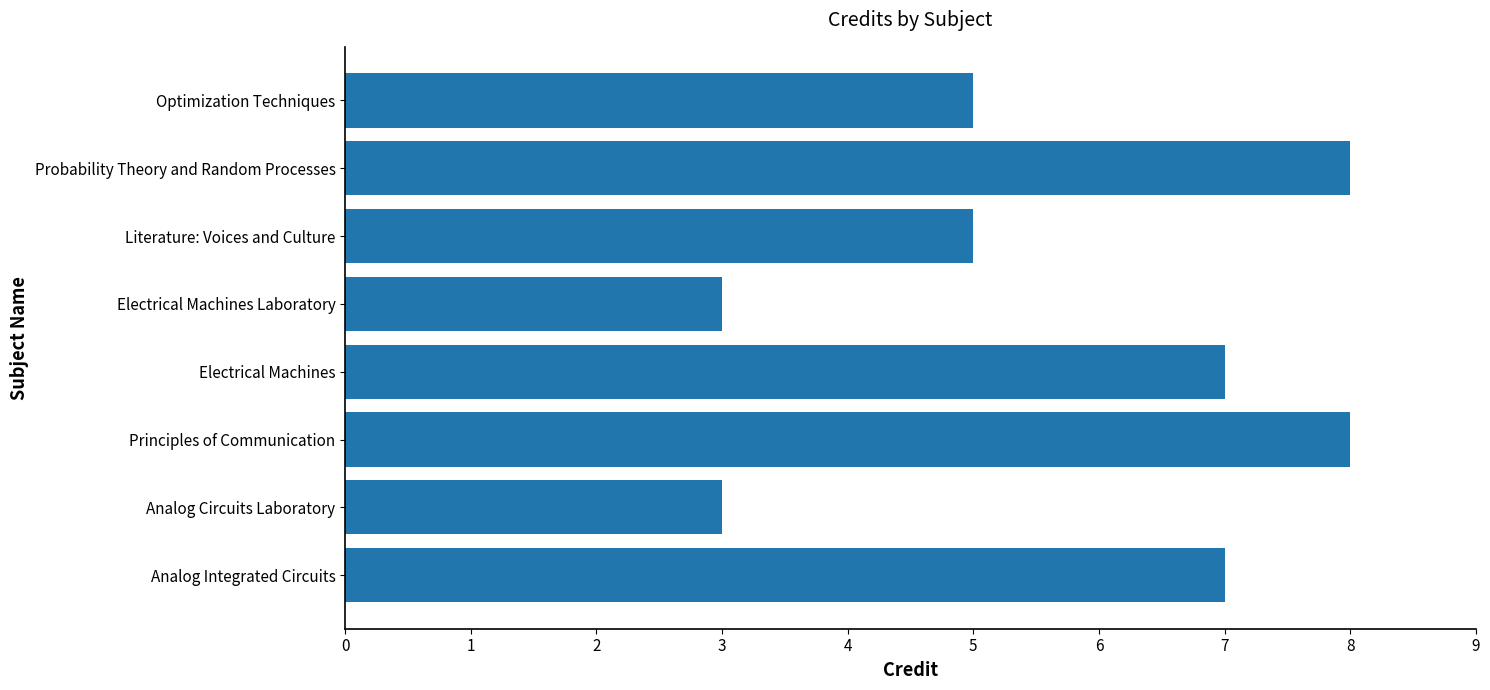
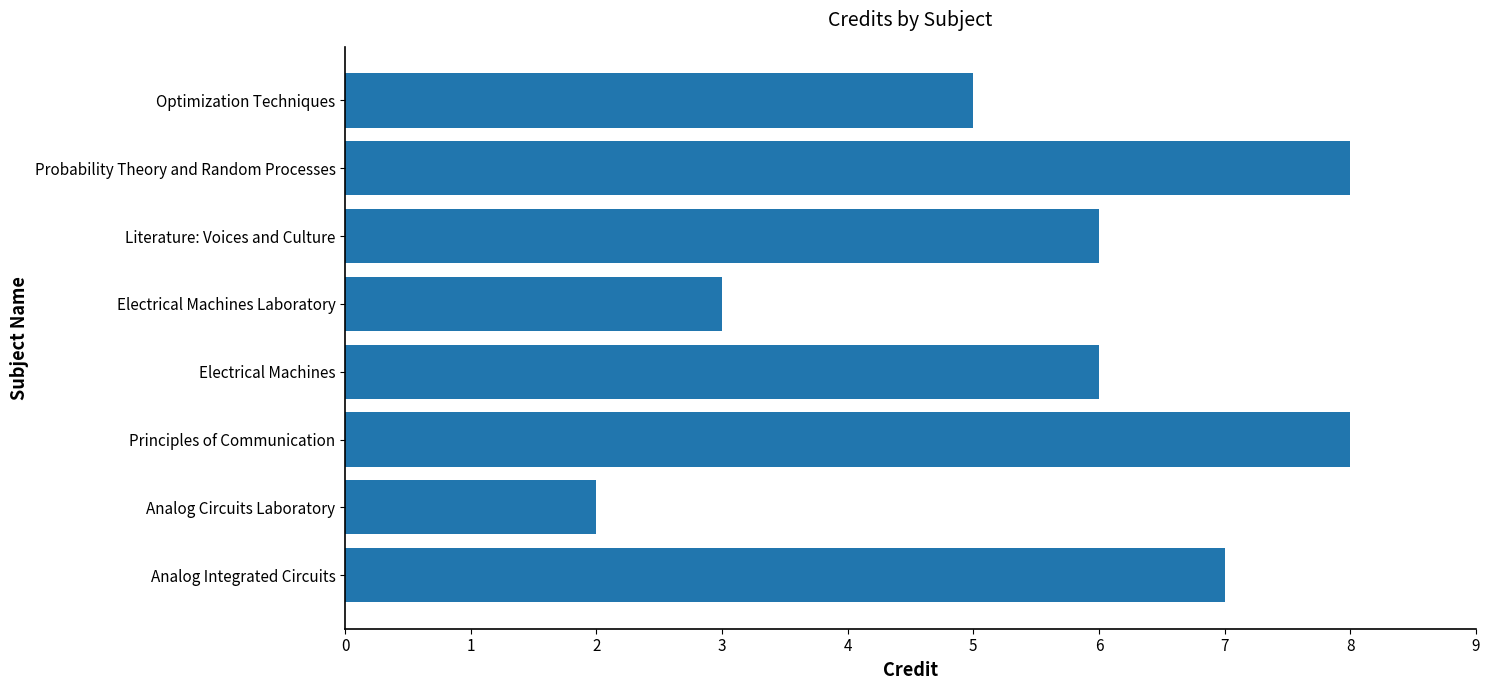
Literature: Voices and Culture: 5 -> 6
Electrical Machines: 7 -> 6
Analog Circuits Laboratory: 3 -> 2
